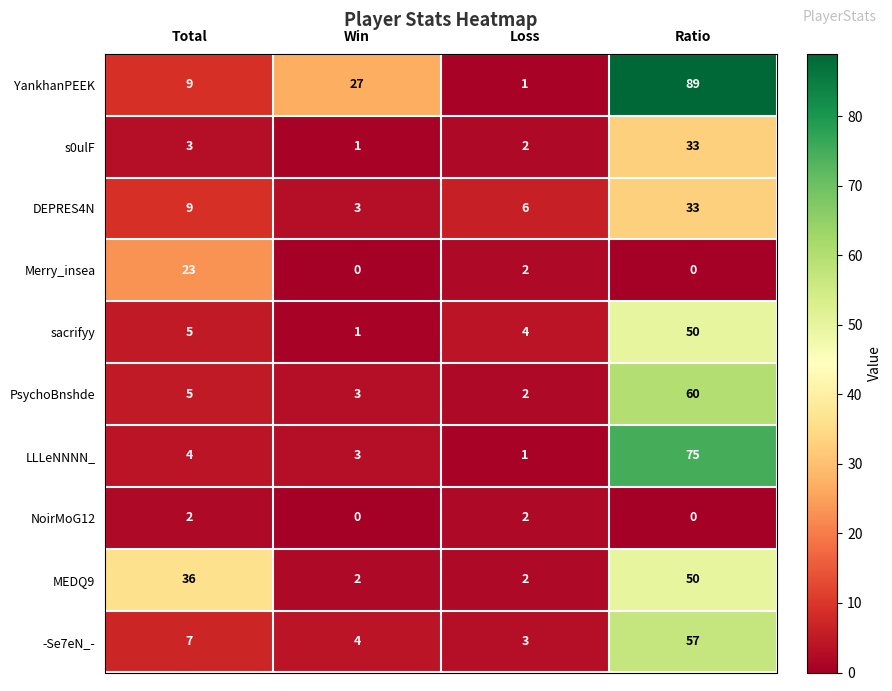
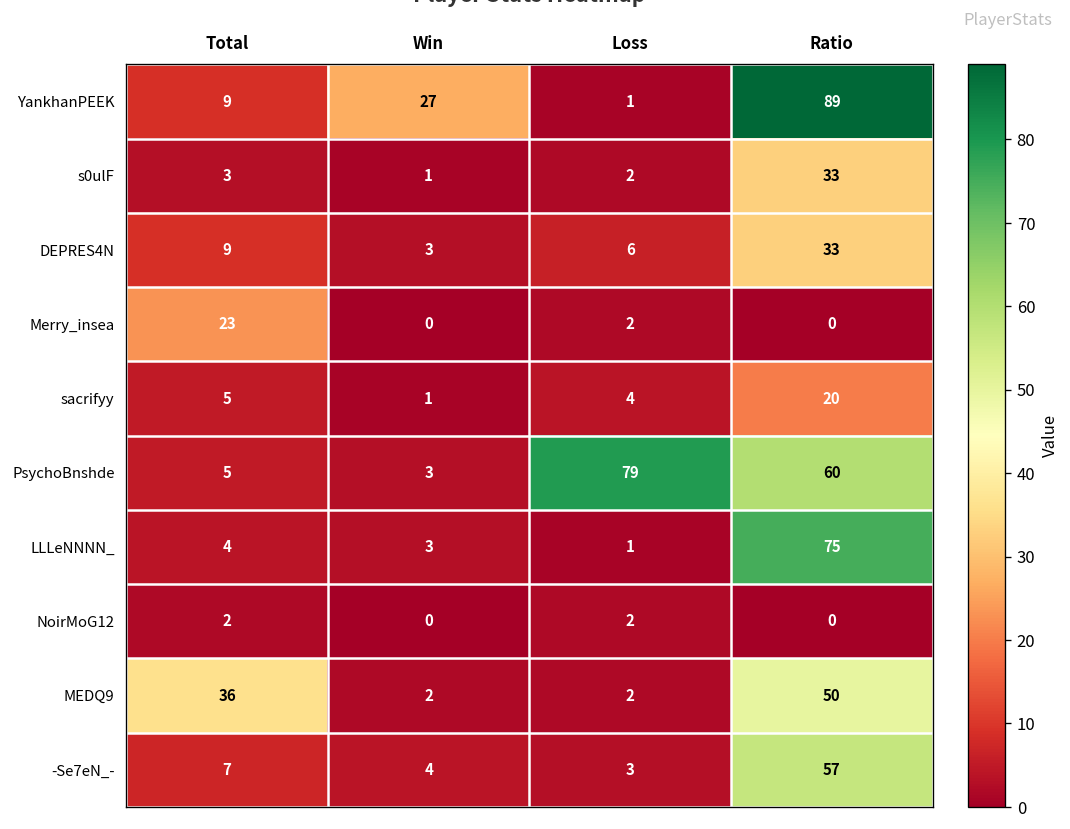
sacrifyy, Ratio: 50 -> 20
PsychoBnshde, Loss: 2 -> 79
